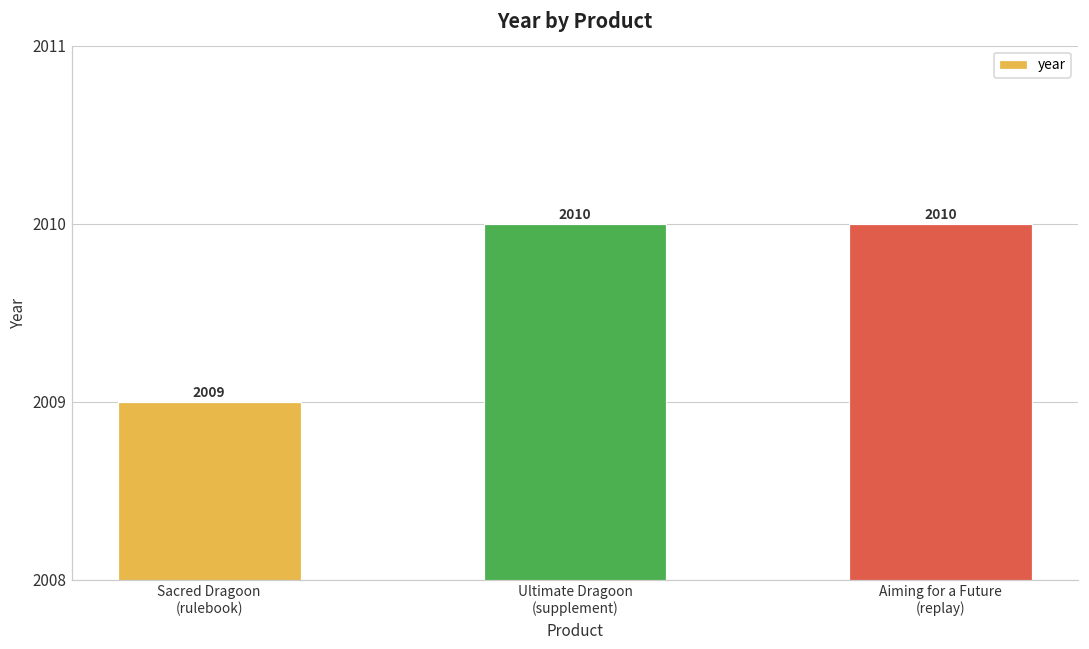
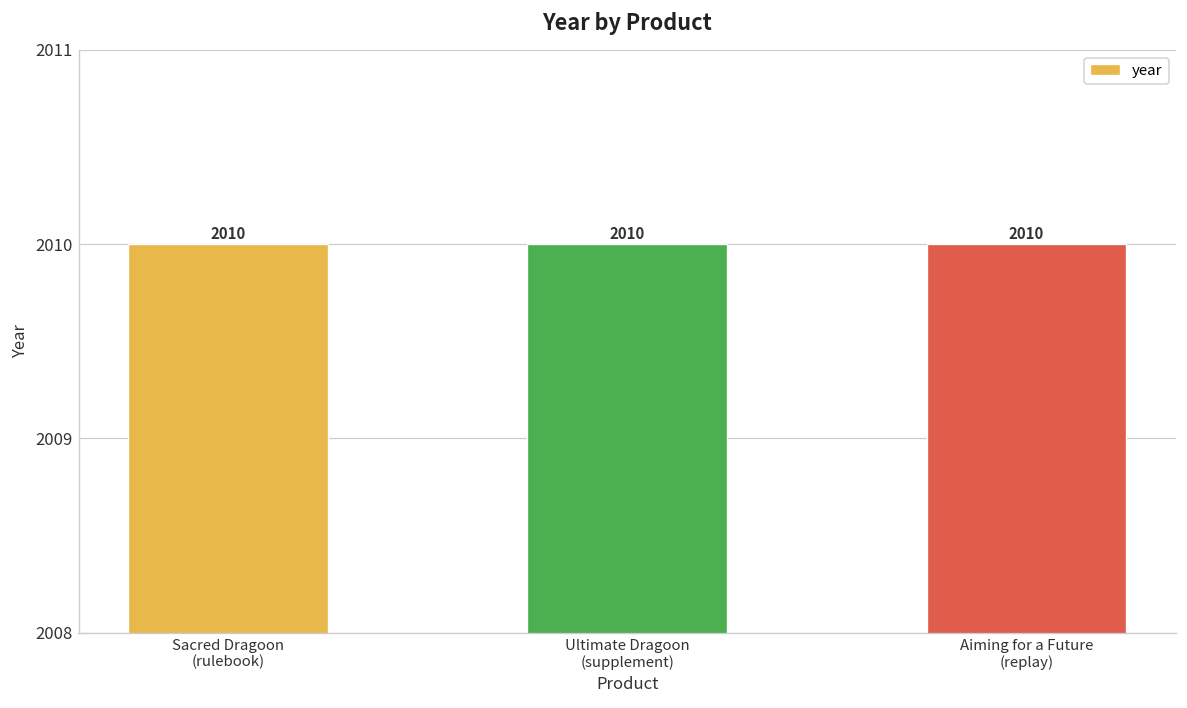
Sacred Dragoon (rulebook): 2009 -> 2010
